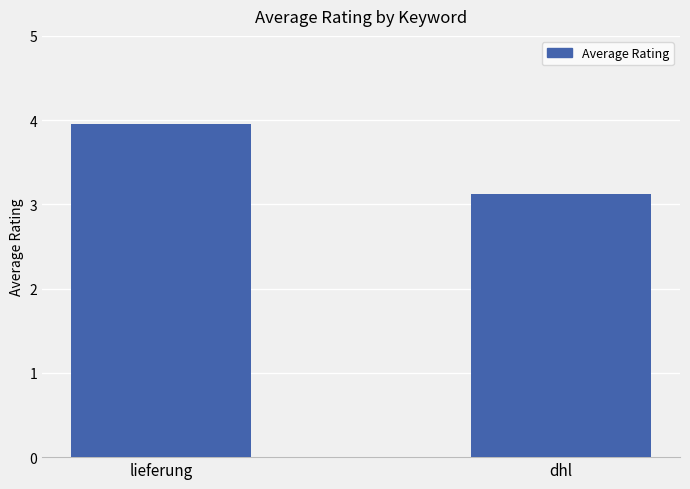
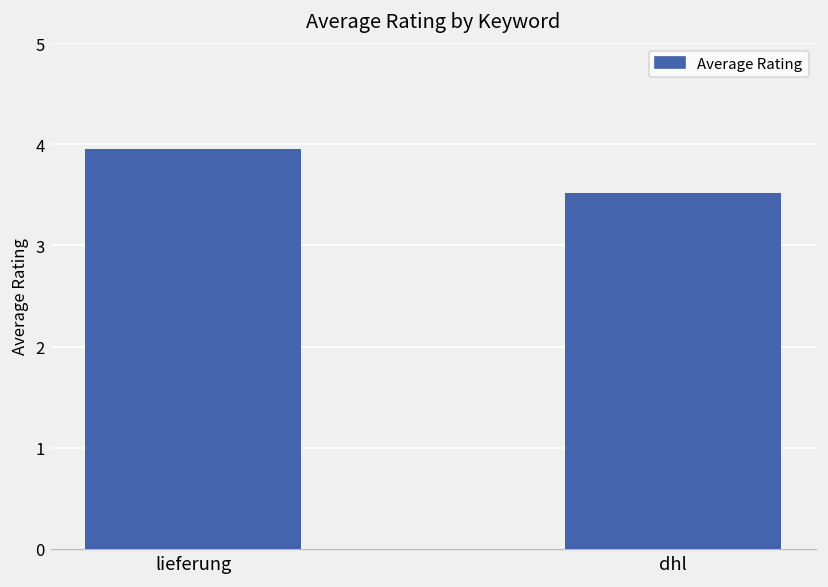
dhl: 3.1 -> 3.5
